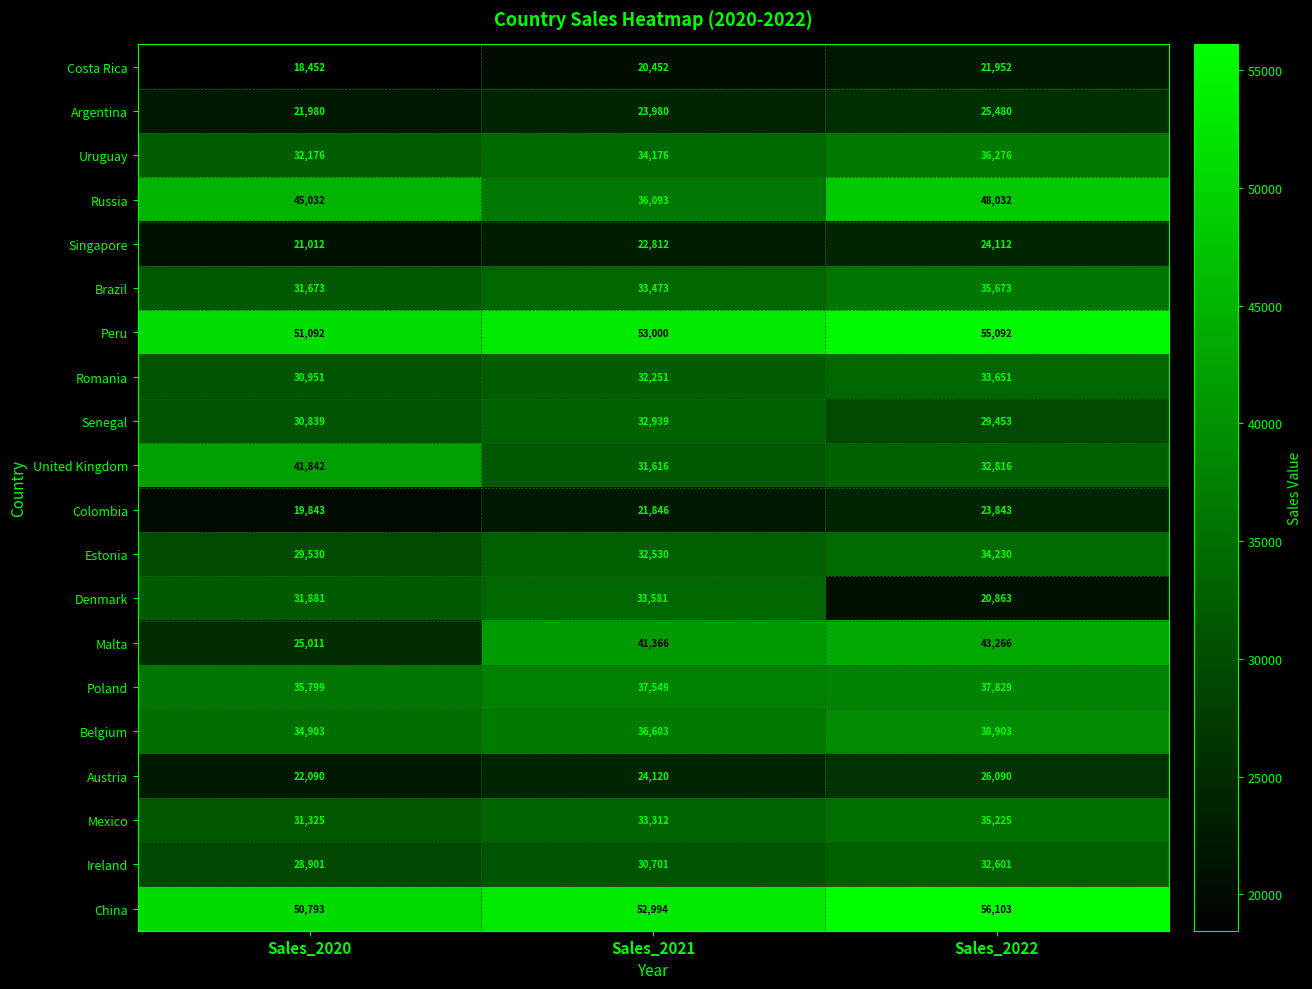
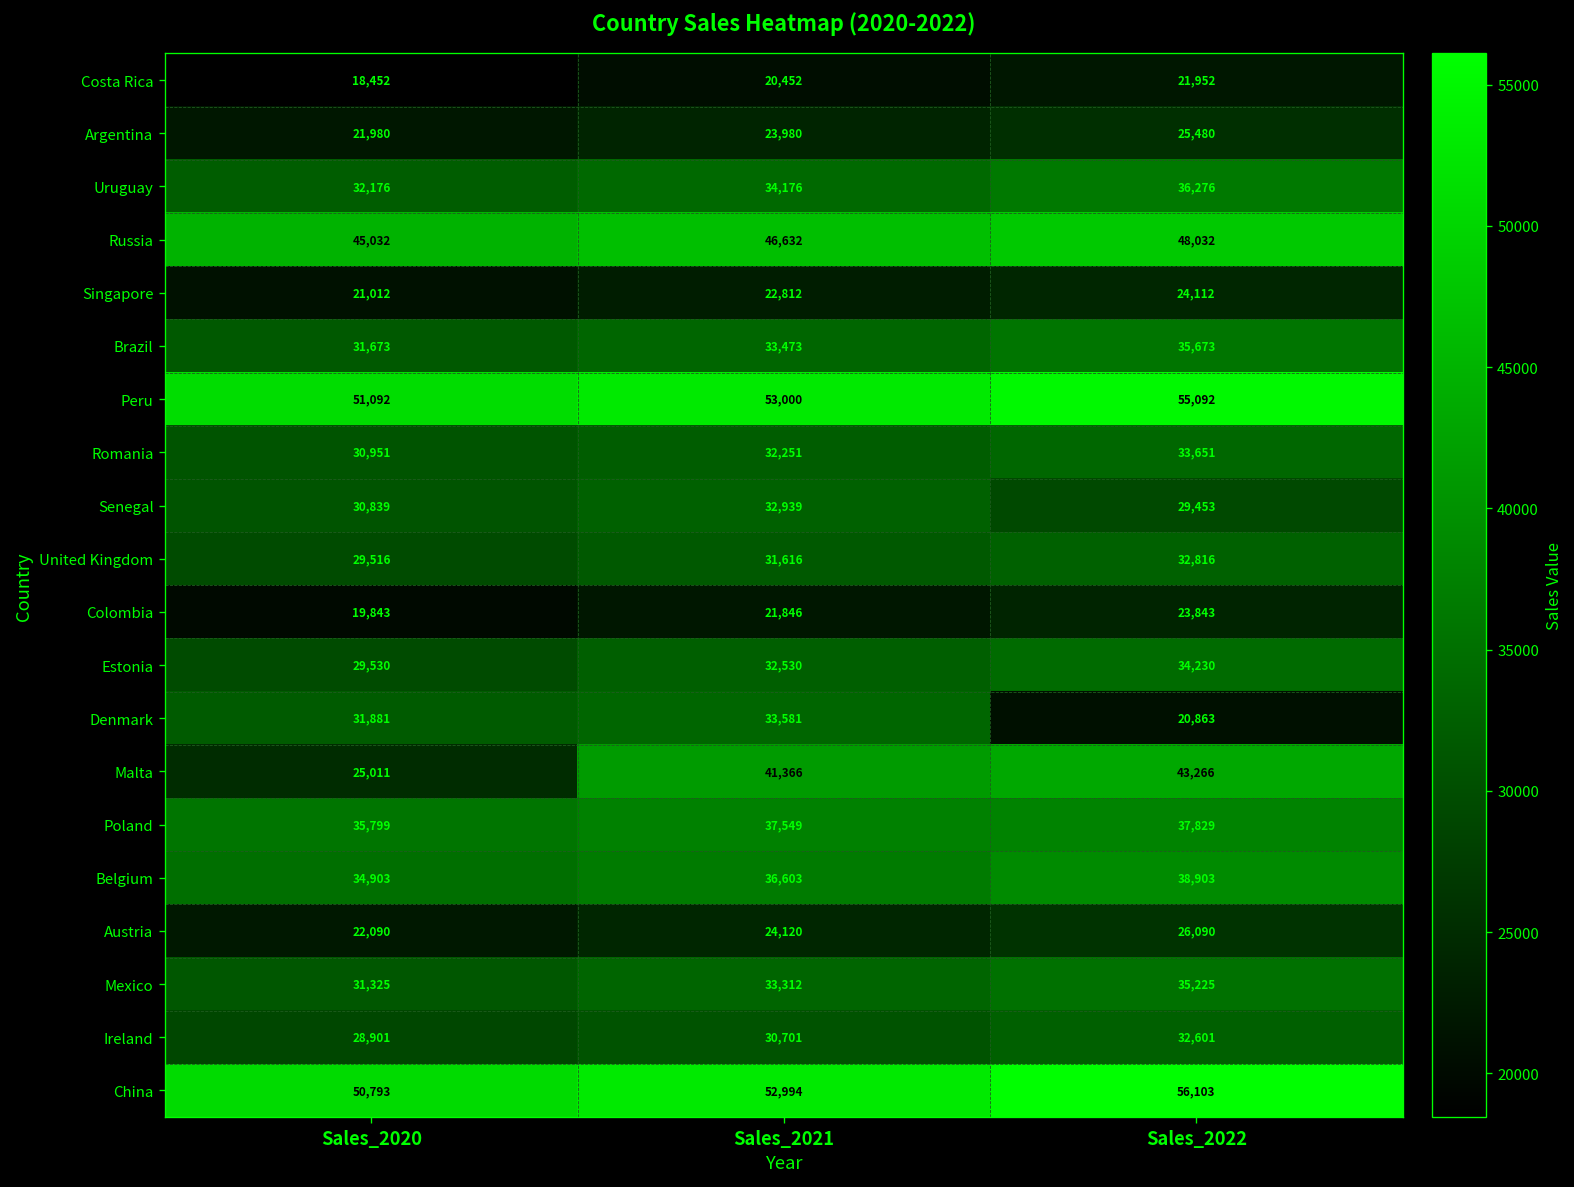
Russia, Sales_2021: 36,093 -> 46,632
United Kingdom, Sales_2020: 41,842 -> 29,516
